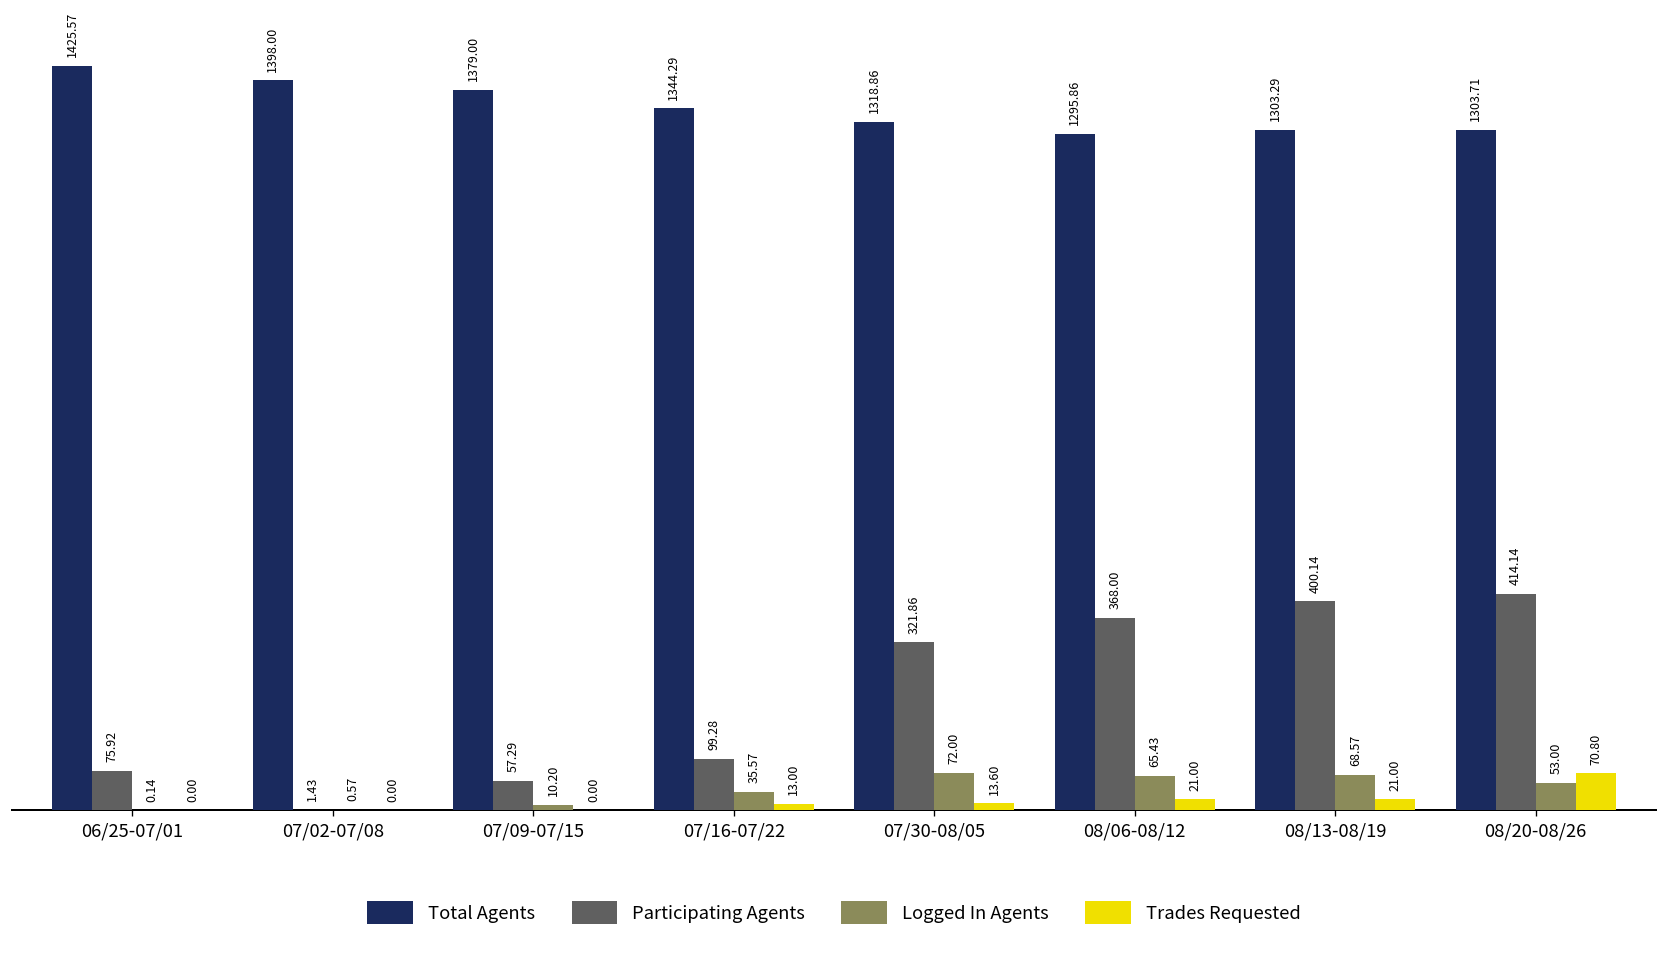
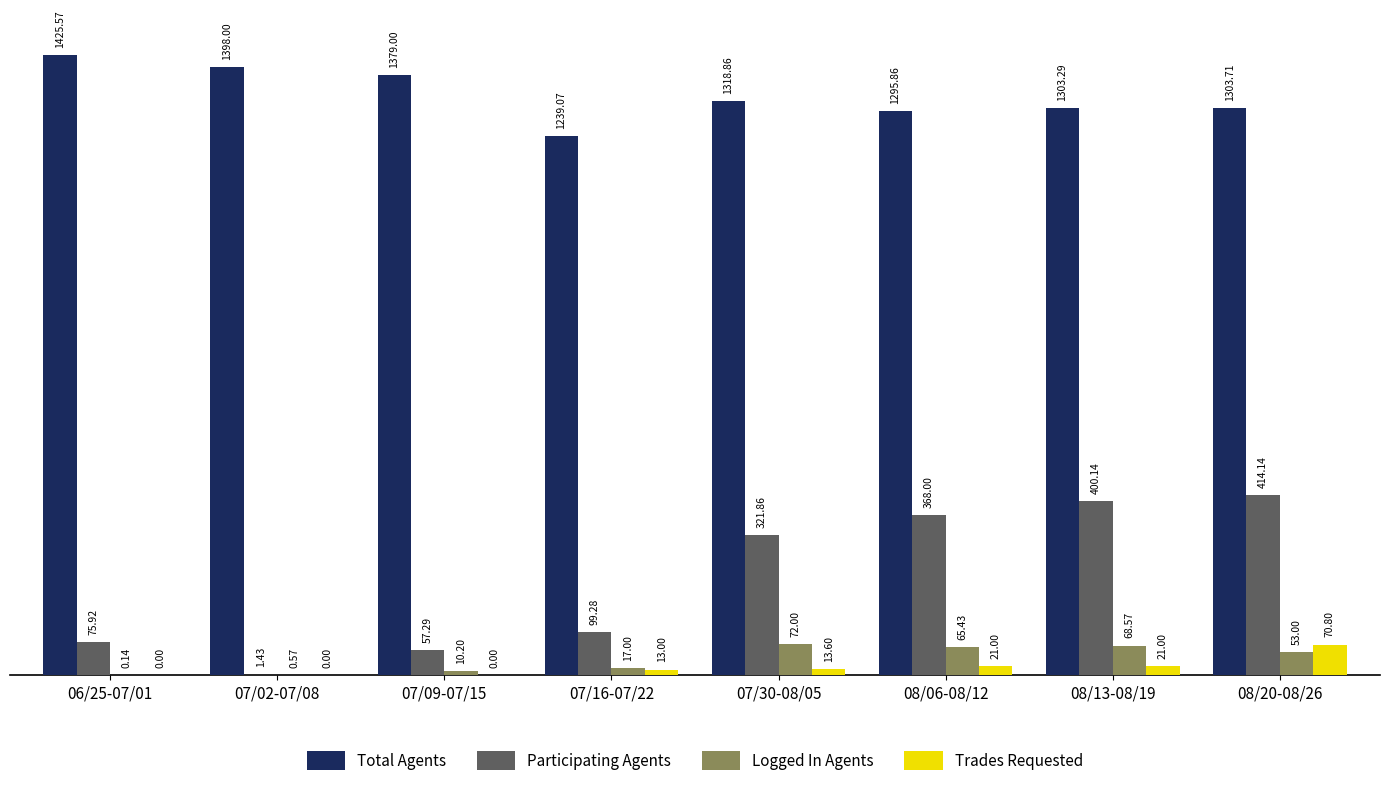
Total Agents, 07/16-07/22: 1344.29 -> 1239.07
Logged In Agents, 07/16-07/22: 35.57 -> 17.00
